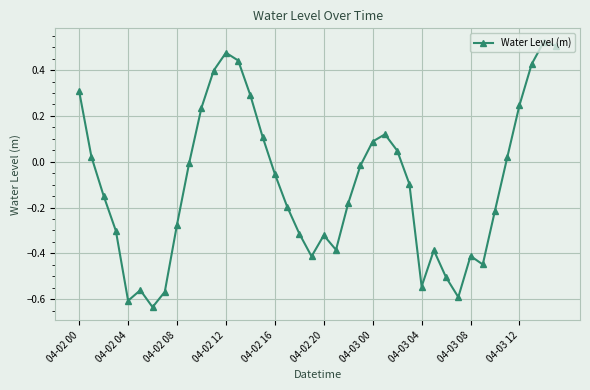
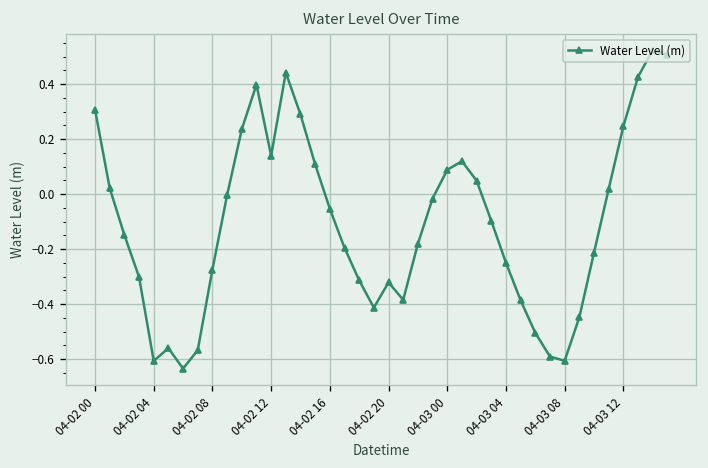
04-02 12: 0.48 -> 0.14
04-03 04: -0.54 -> -0.25
04-03 08: -0.41 -> -0.61
